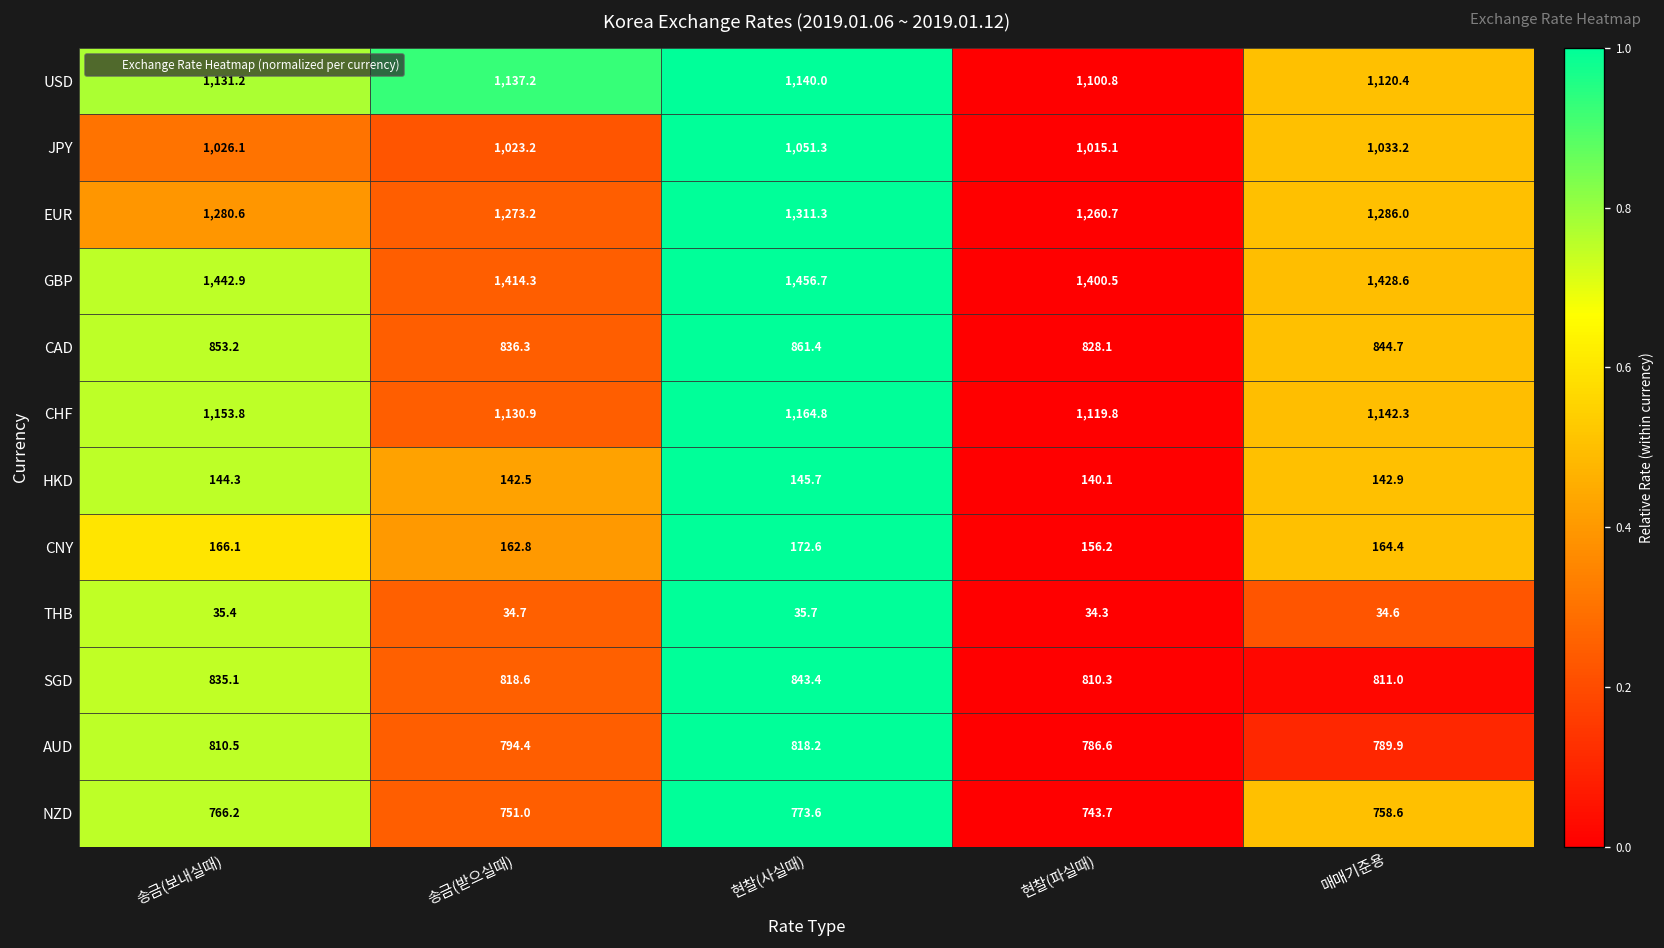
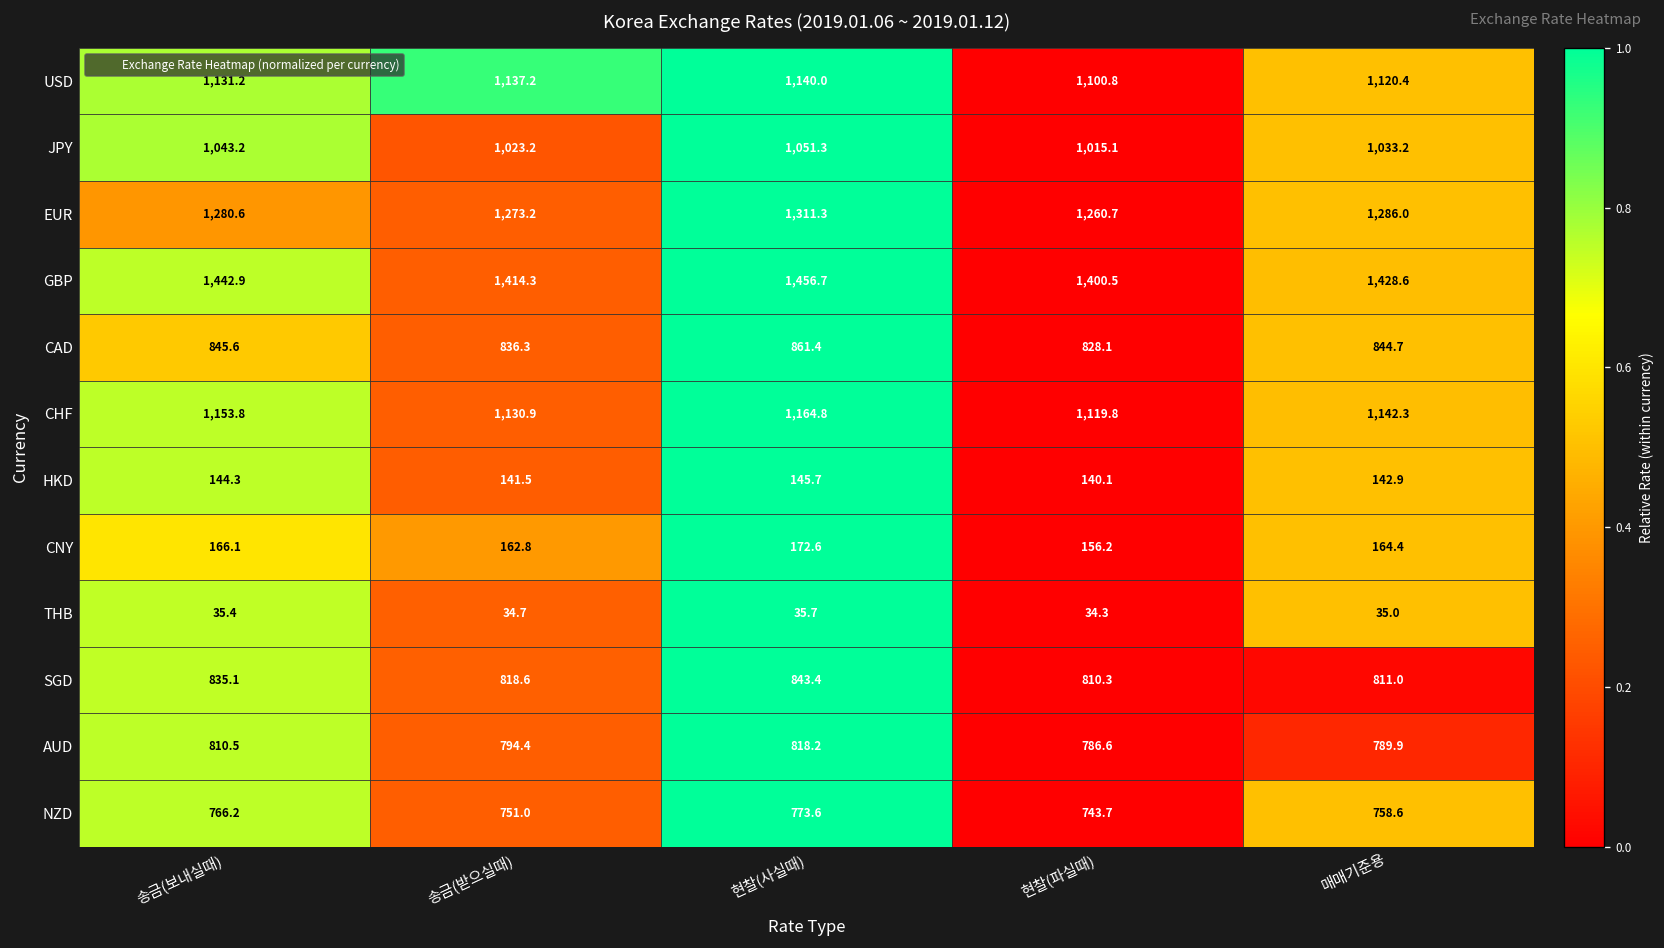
JPY, 송금(보내실때): 1,026.1 -> 1,043.2
CAD, 송금(보내실때): 853.2 -> 845.6
HKD, 송금(받으실때): 142.5 -> 141.5
THB, 매매기준용: 34.6 -> 35.0
